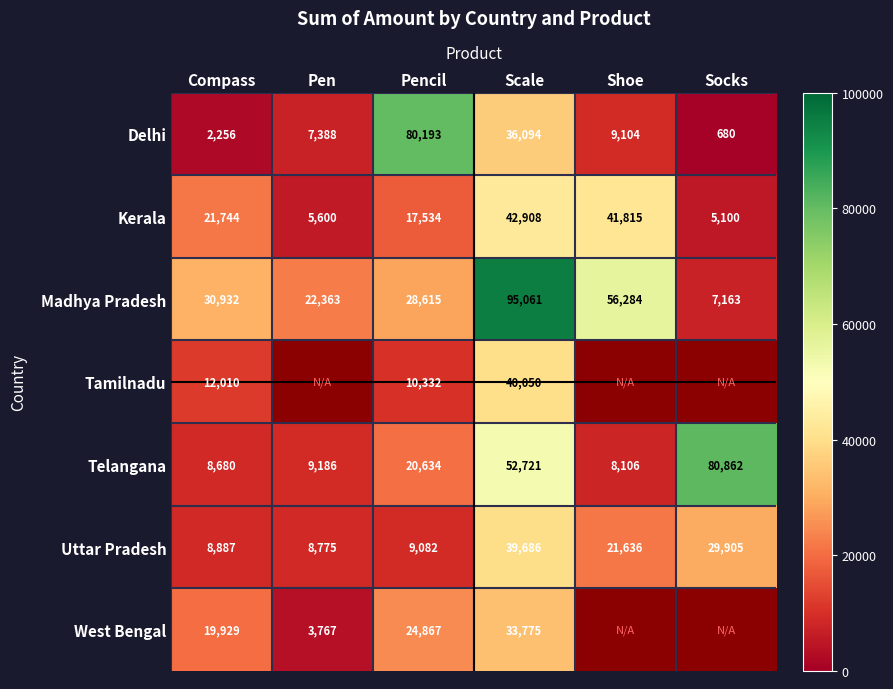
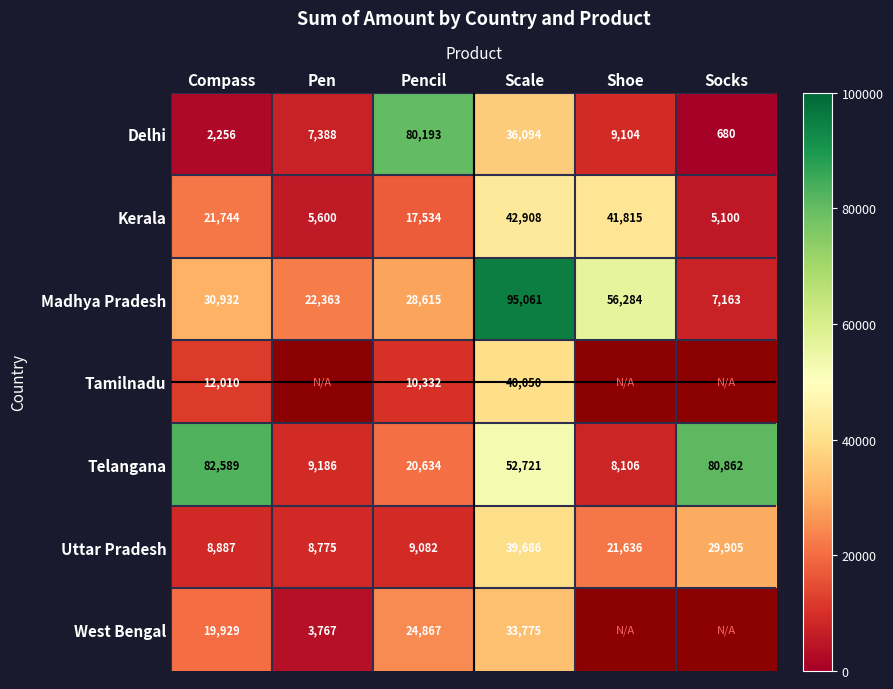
Telangana, Compass: 8,680 -> 82,589
